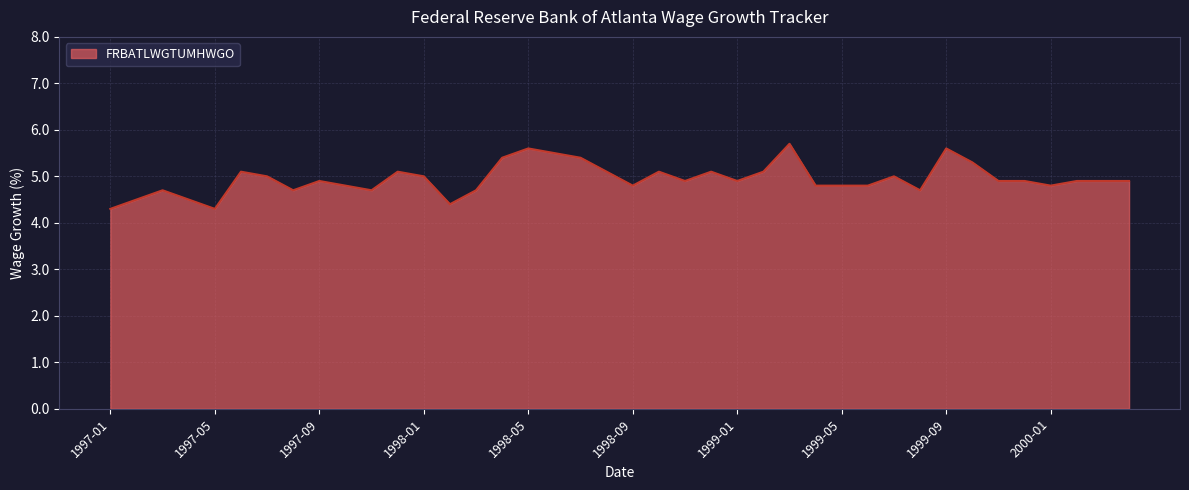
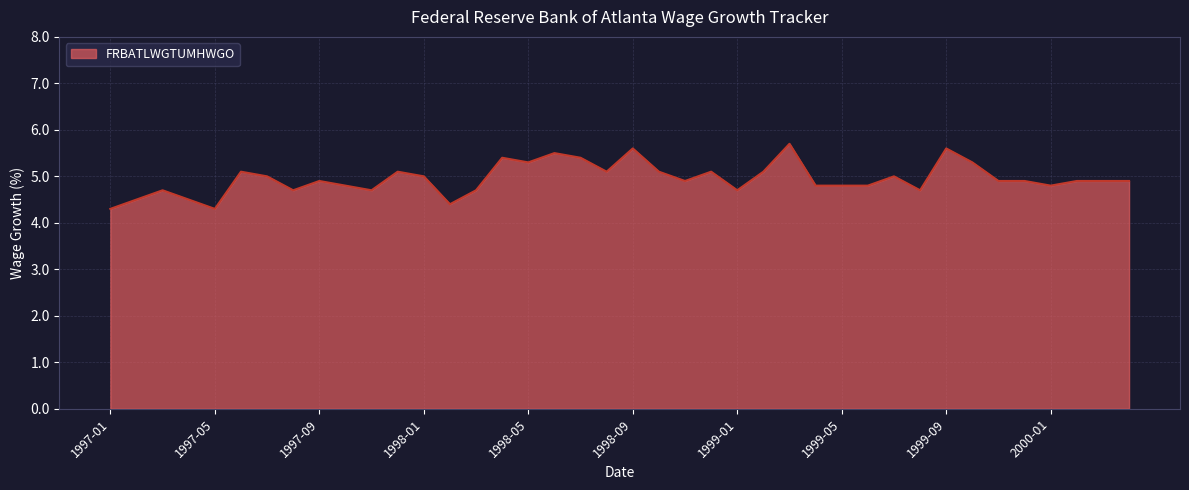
1998-05: 5.6 -> 5.3
1998-09: 4.8 -> 5.6
1999-01: 4.9 -> 4.7
